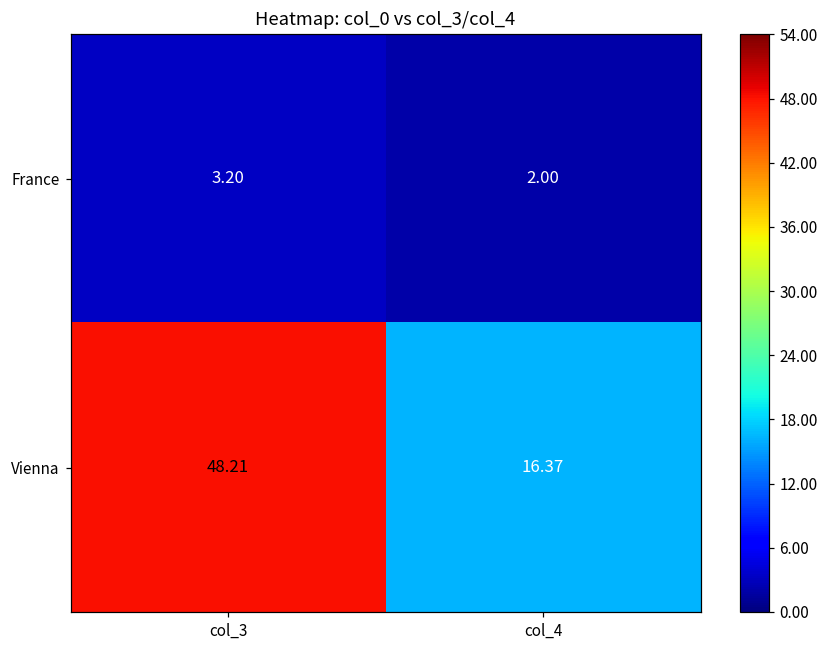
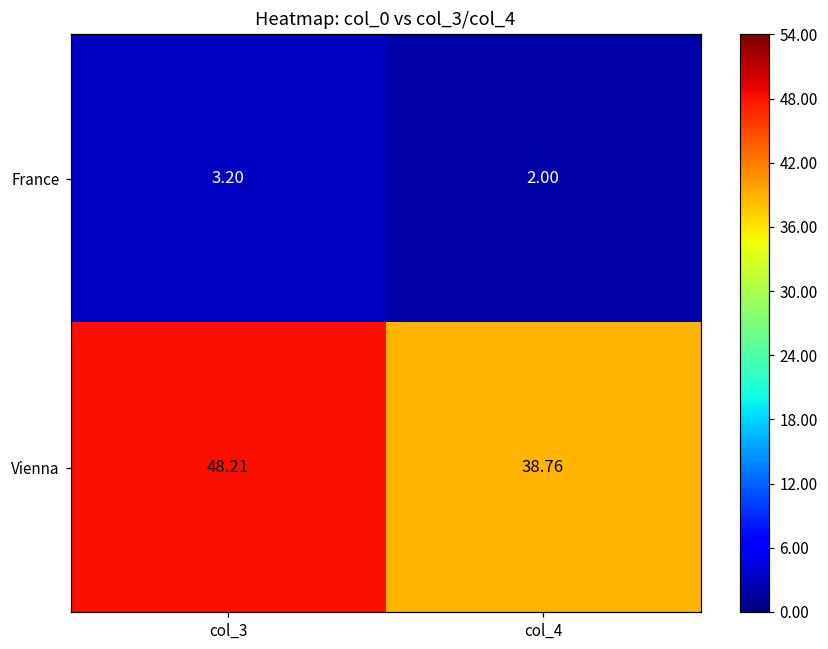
Vienna, col_4: 16.37 -> 38.76
